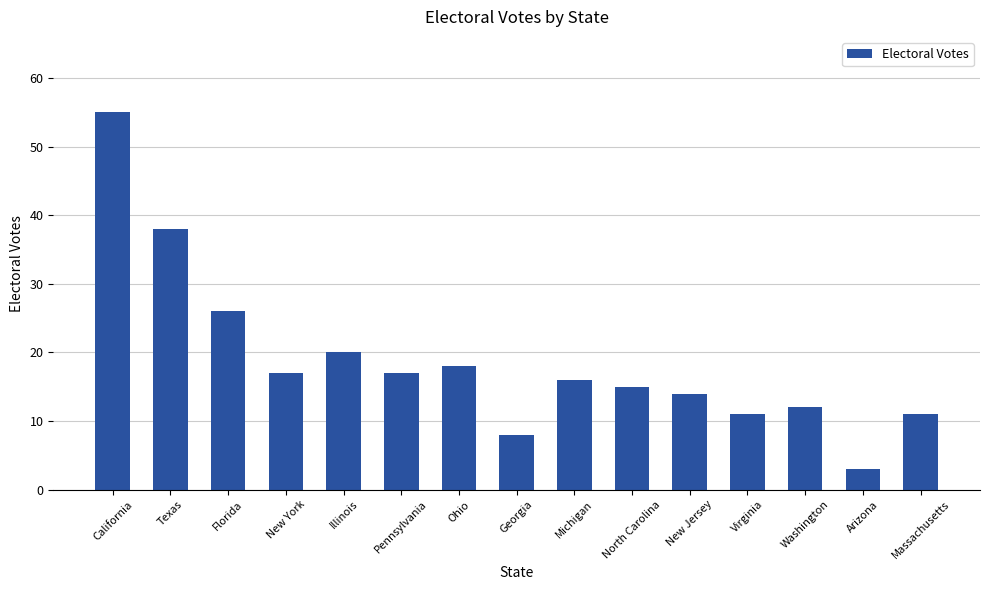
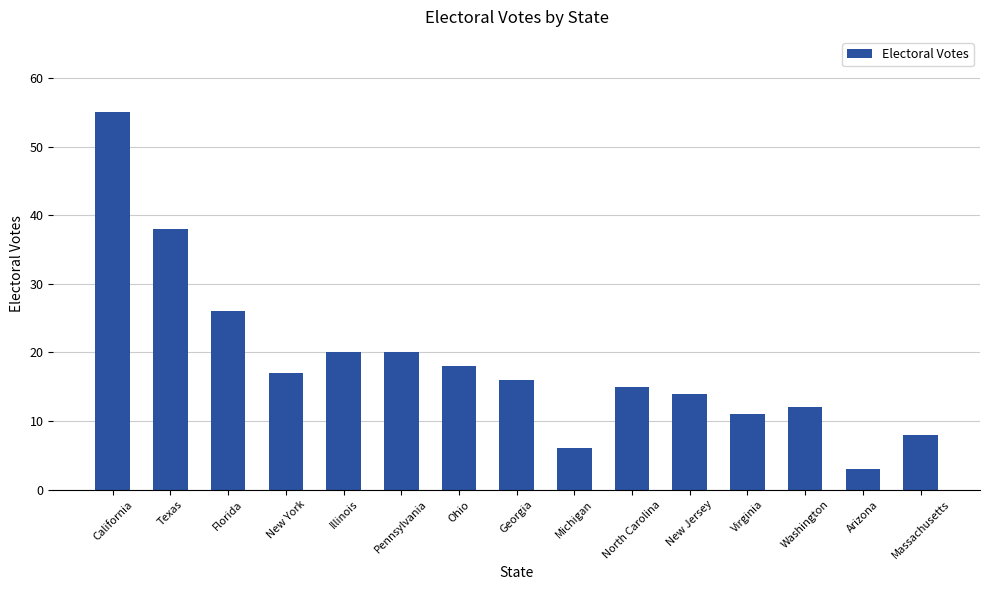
Pennsylvania: 17 -> 20
Georgia: 8 -> 16
Michigan: 16 -> 6
Massachusetts: 11 -> 8
